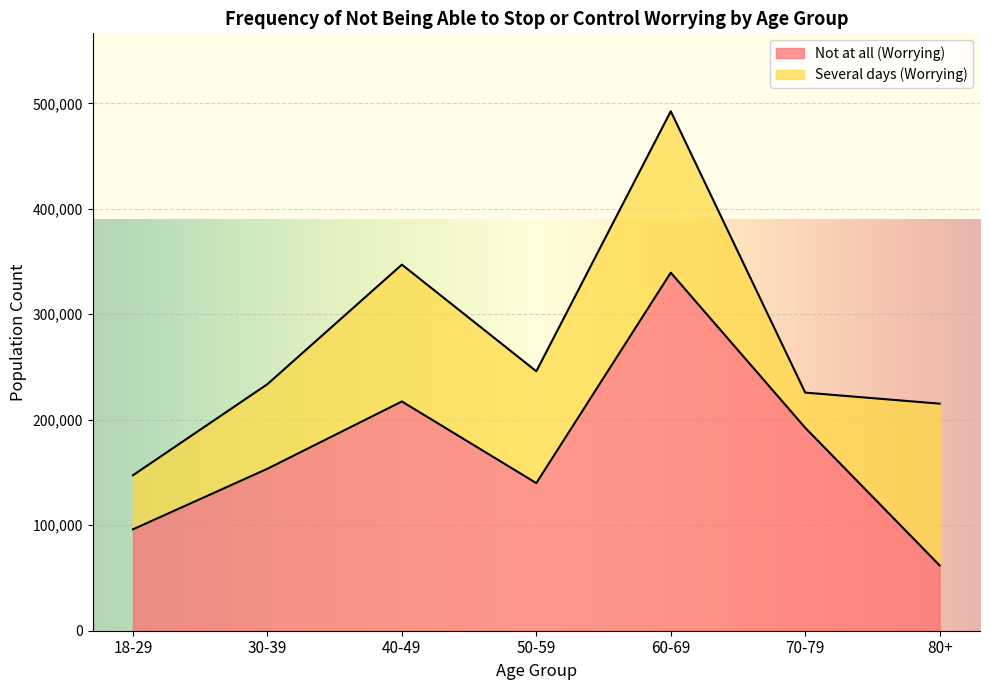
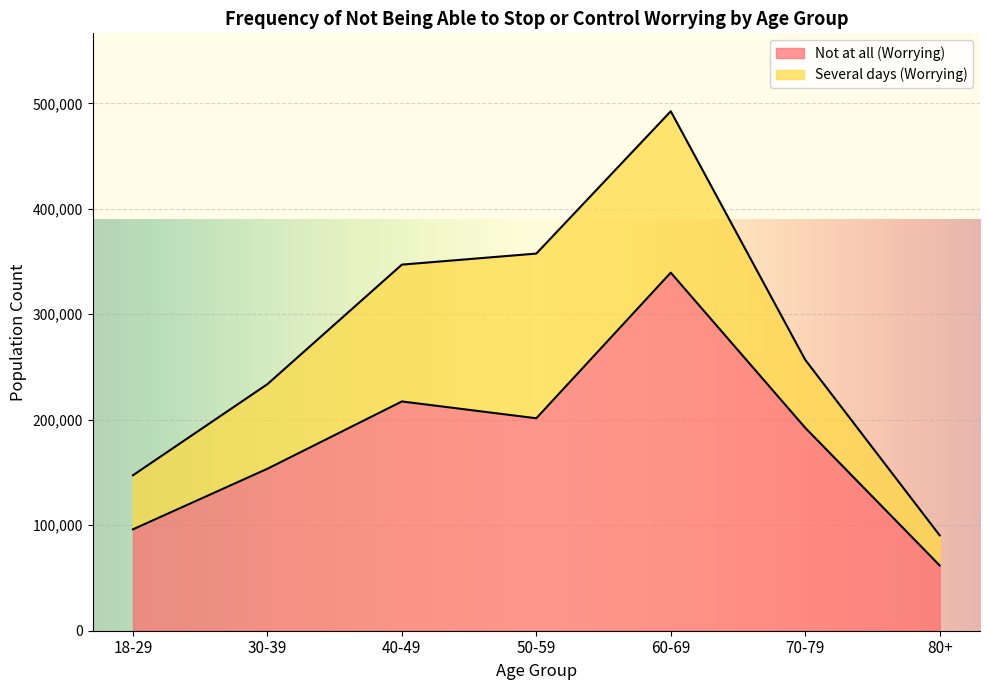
Not at all (Worrying), 50-59: 140,000 -> 201,000
Several days (Worrying), 50-59: 106,000 -> 156,000
Several days (Worrying), 70-79: 33,000 -> 64,000
Several days (Worrying), 80+: 153,000 -> 29,000
